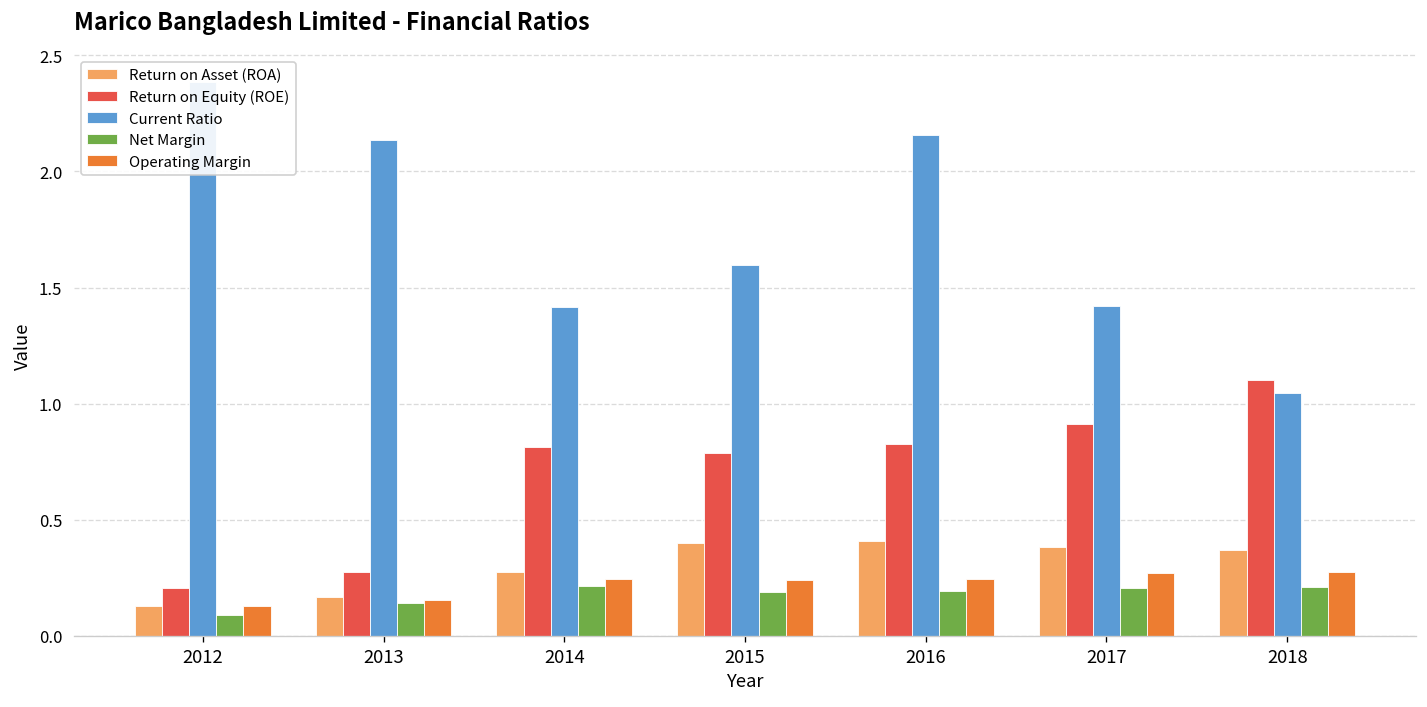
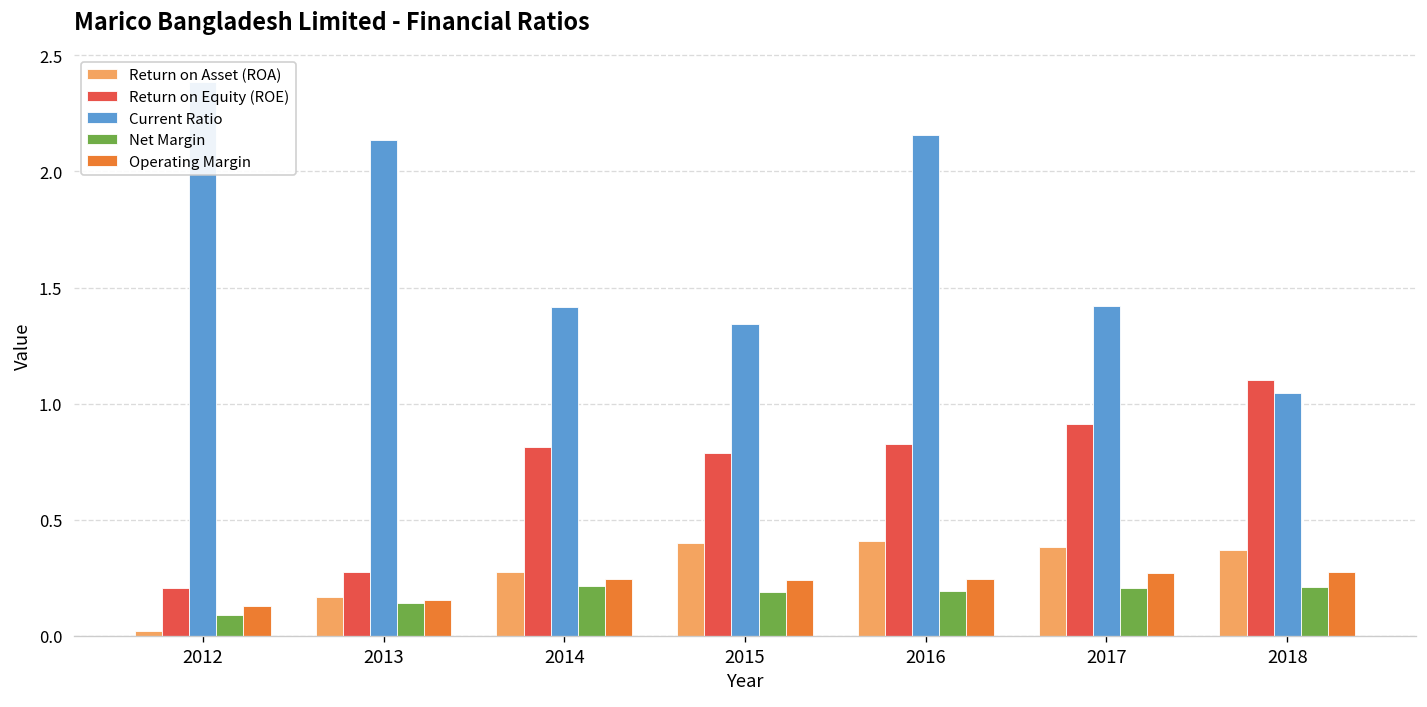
Return on Asset (ROA), 2012: 0.13 -> 0.02
Current Ratio, 2015: 1.60 -> 1.34
